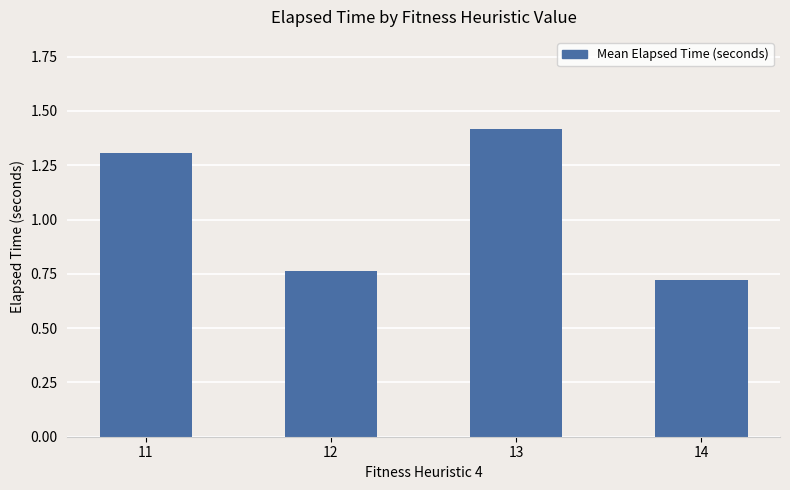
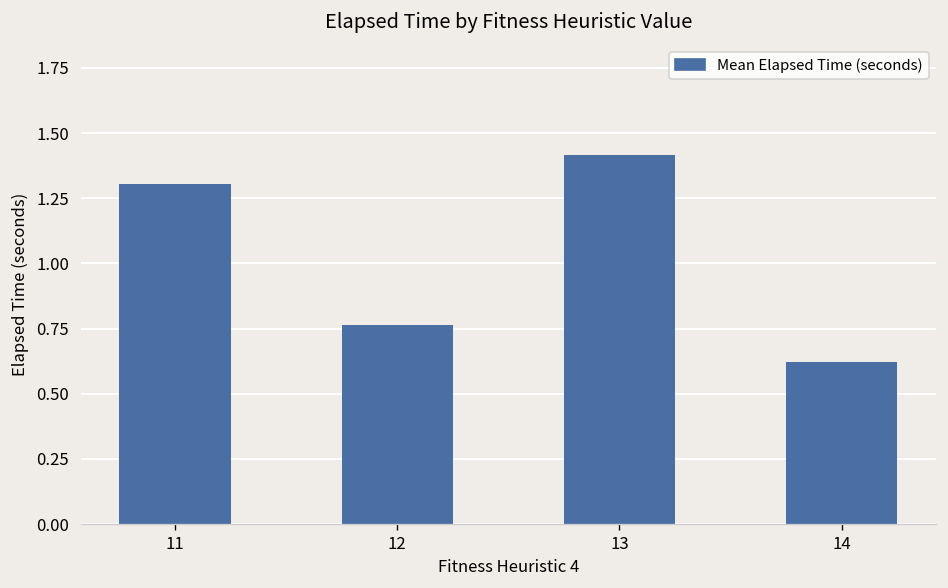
14: 0.72 -> 0.62
